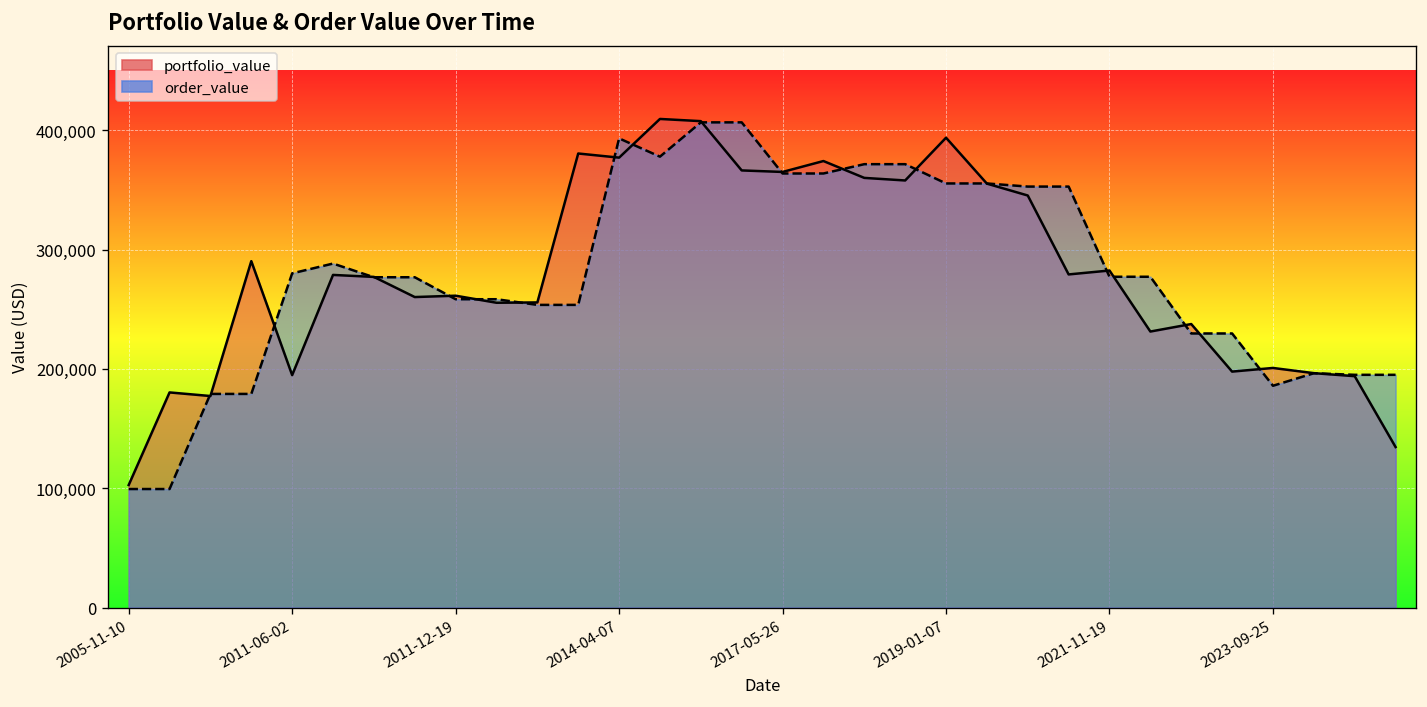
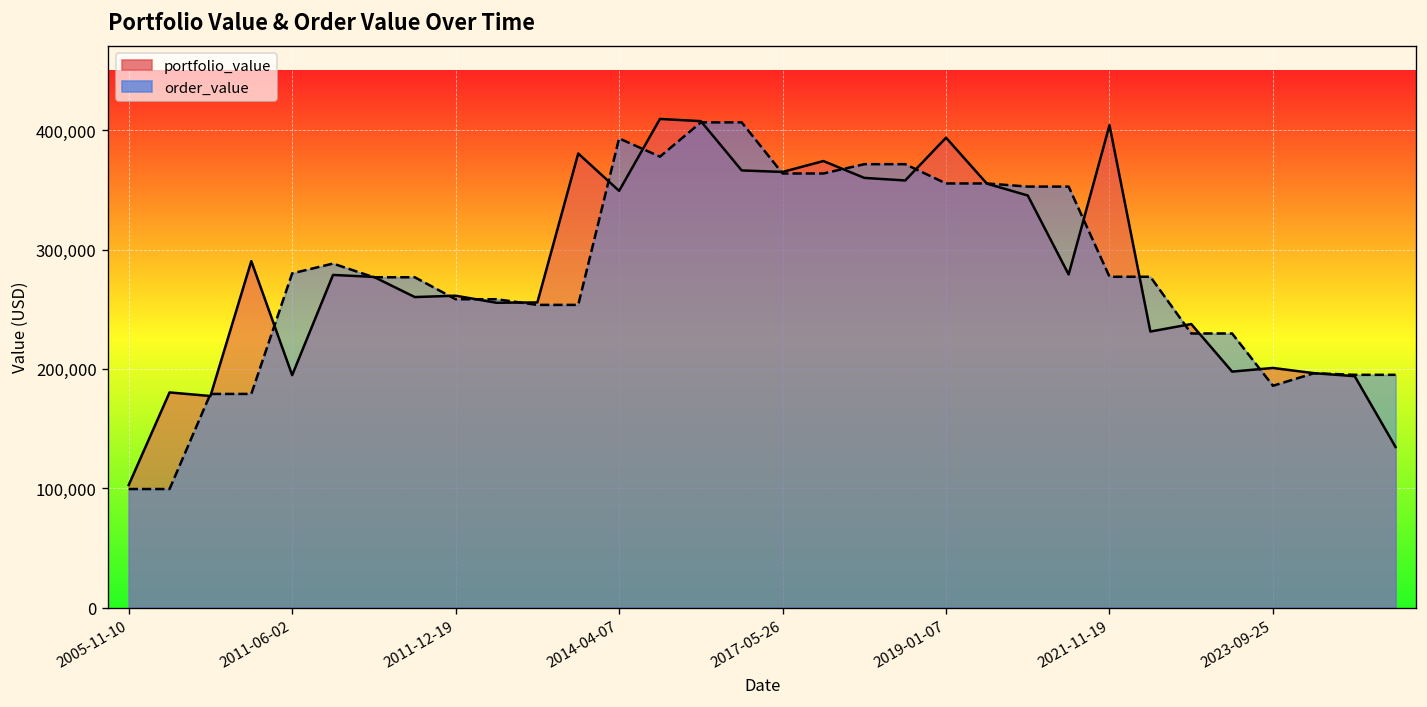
portfolio_value, 2014-04-07: 380,000 -> 350,000
portfolio_value, 2021-11-19: 280,000 -> 400,000
